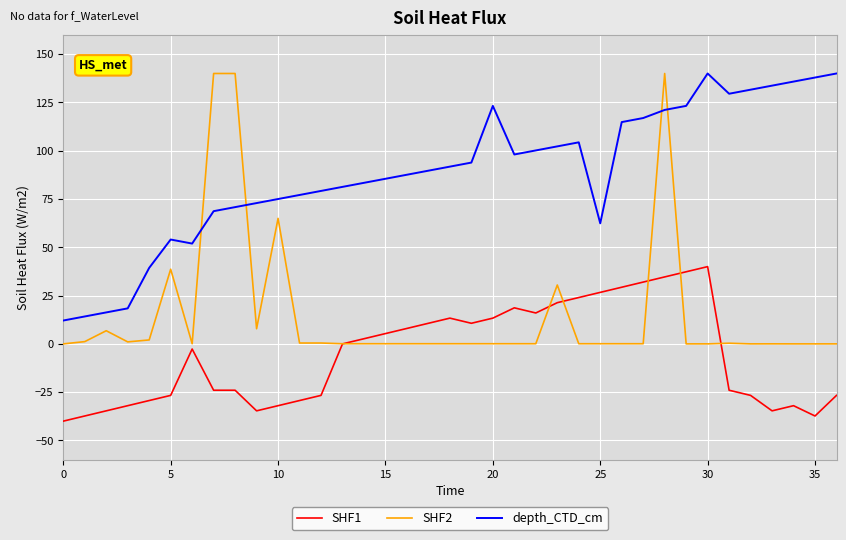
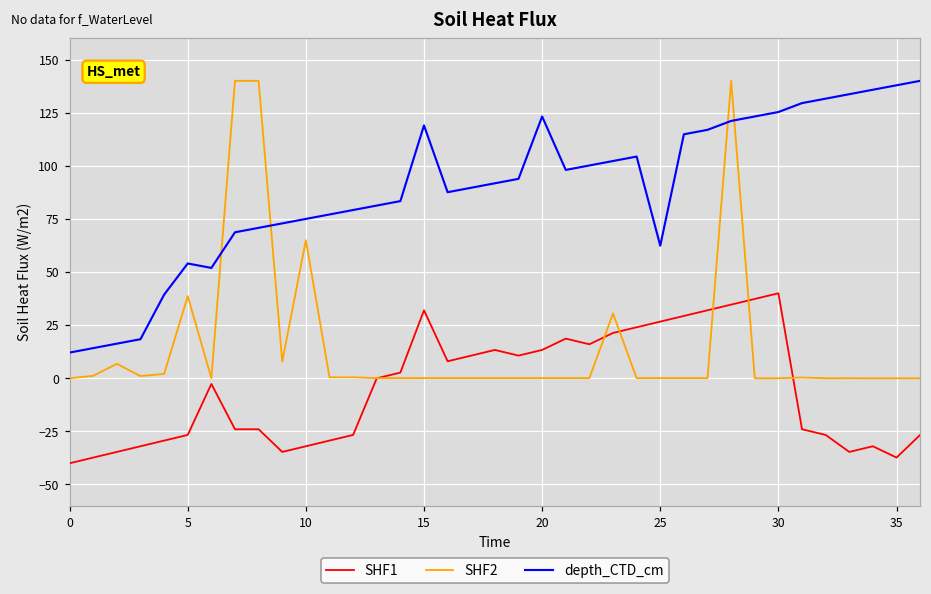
SHF1, 15: 5 -> 32
depth_CTD_cm, 15: 85 -> 119
depth_CTD_cm, 30: 140 -> 125
